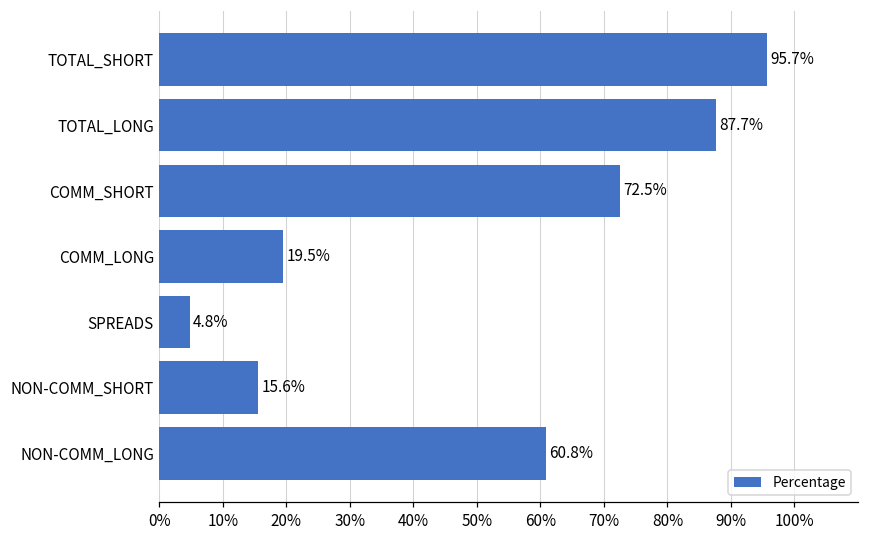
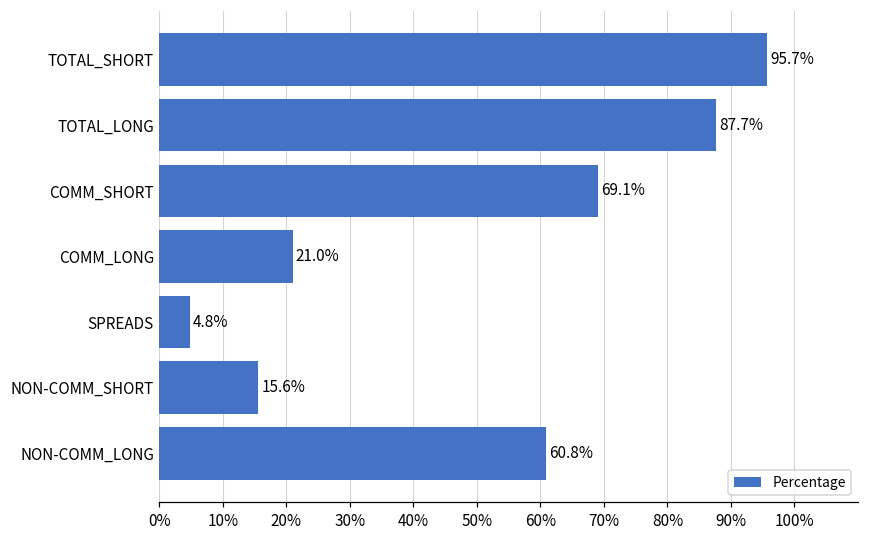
COMM_SHORT: 72.5% -> 69.1%
COMM_LONG: 19.5% -> 21.0%
